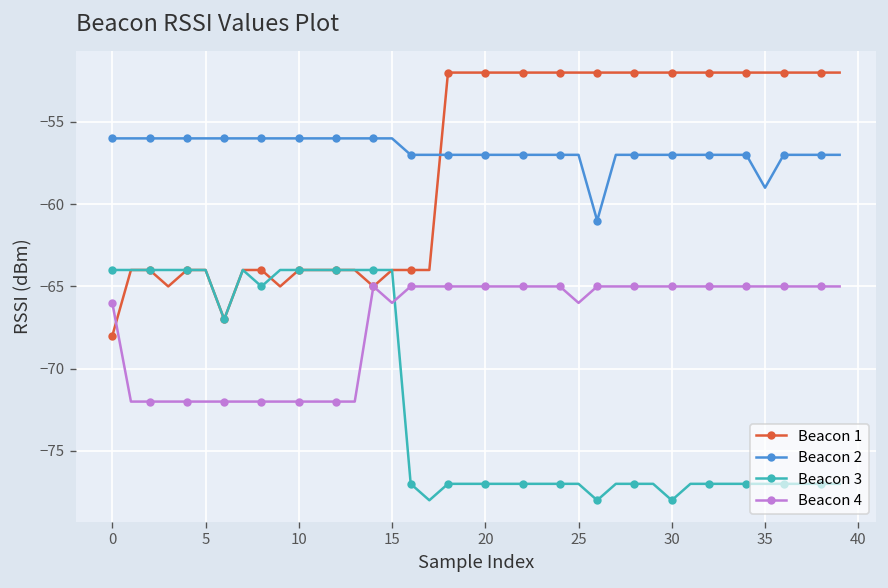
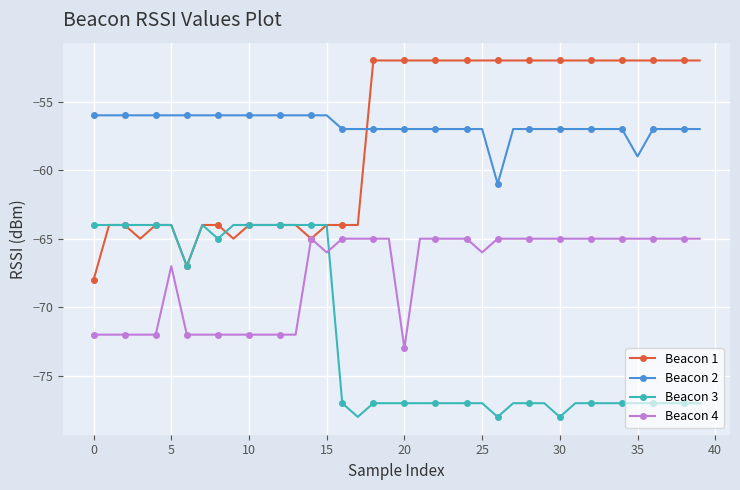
Beacon 4, 0: -66 -> -72
Beacon 4, 5: -72 -> -67
Beacon 4, 20: -65 -> -73
